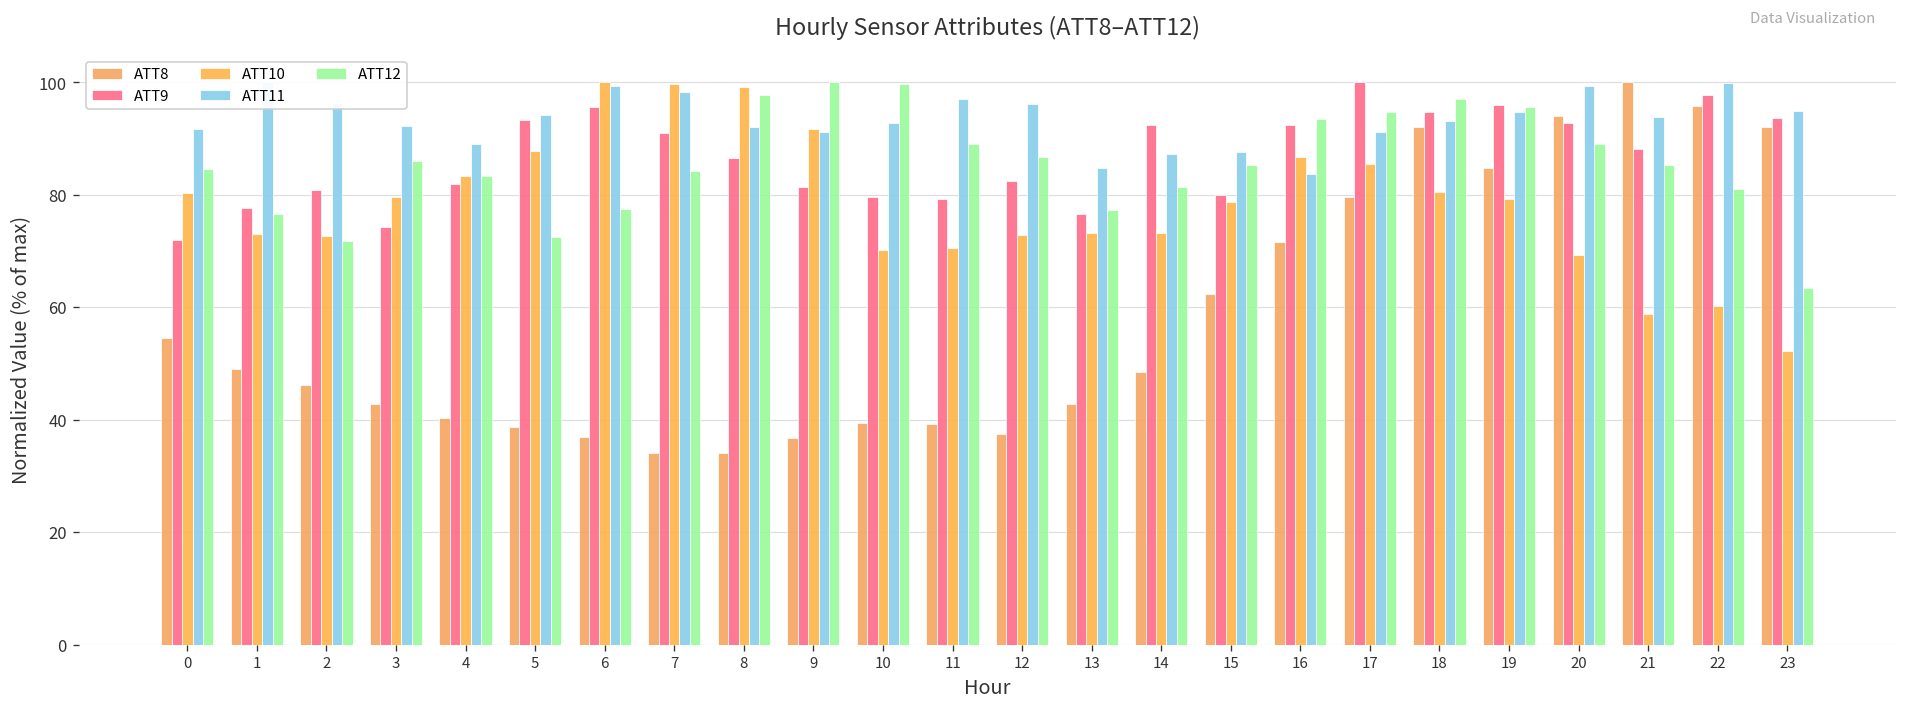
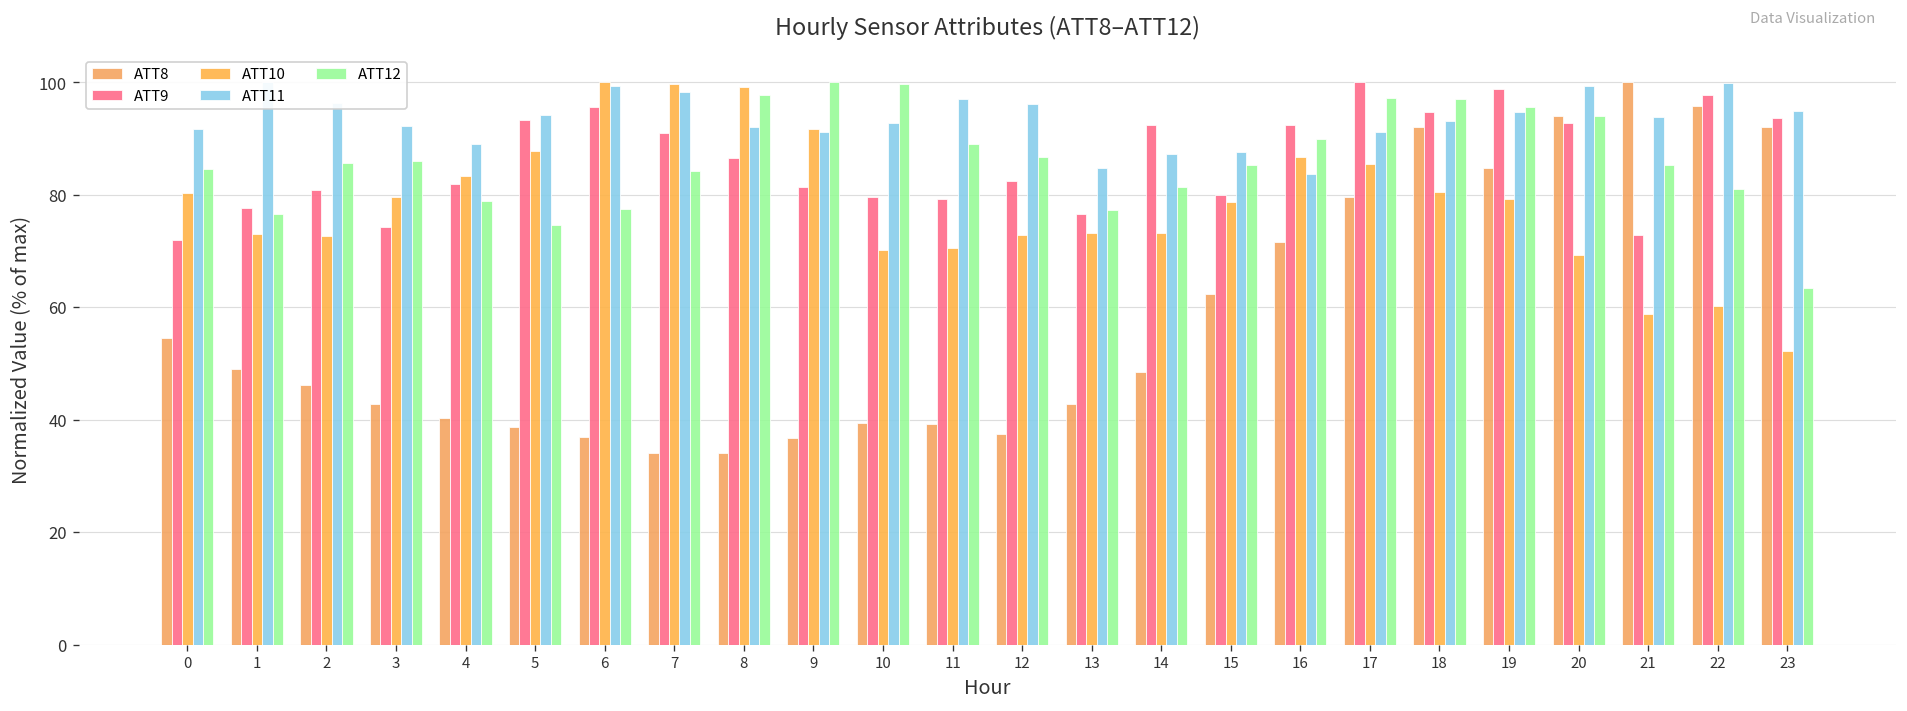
ATT12, 2: 72 -> 86
ATT12, 4: 83 -> 79
ATT12, 5: 73 -> 75
ATT12, 16: 94 -> 90
ATT12, 17: 95 -> 97
ATT9, 19: 96 -> 99
ATT12, 20: 89 -> 94
ATT9, 21: 88 -> 73
